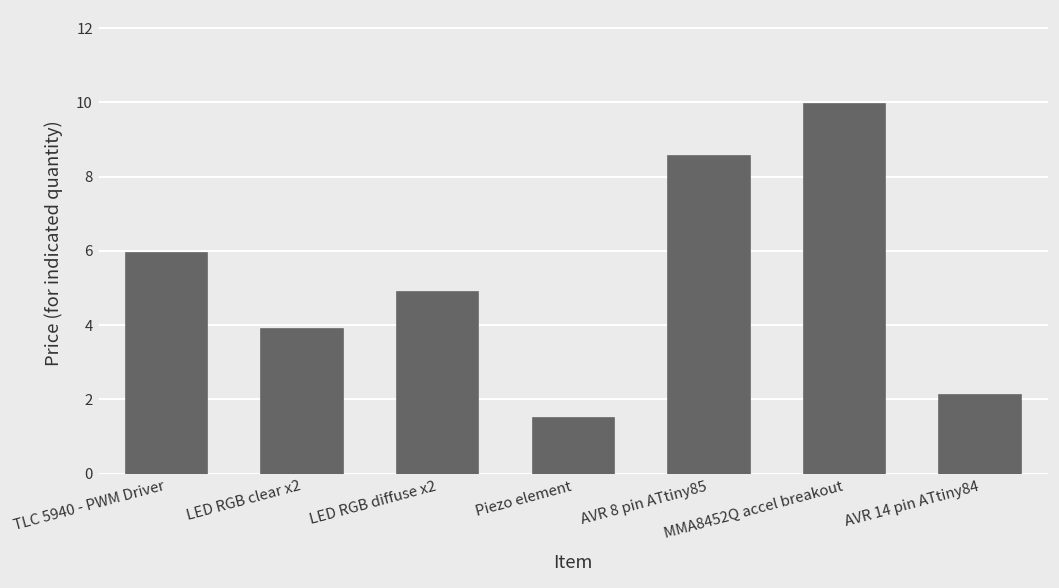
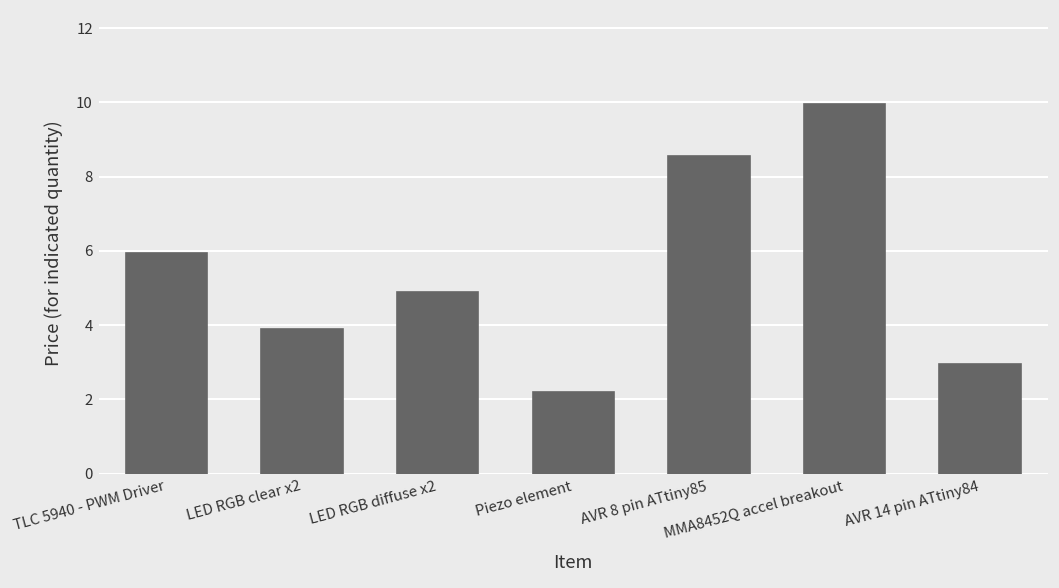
Piezo element: 1.5 -> 2.2
AVR 14 pin ATtiny84: 2.1 -> 3.0
